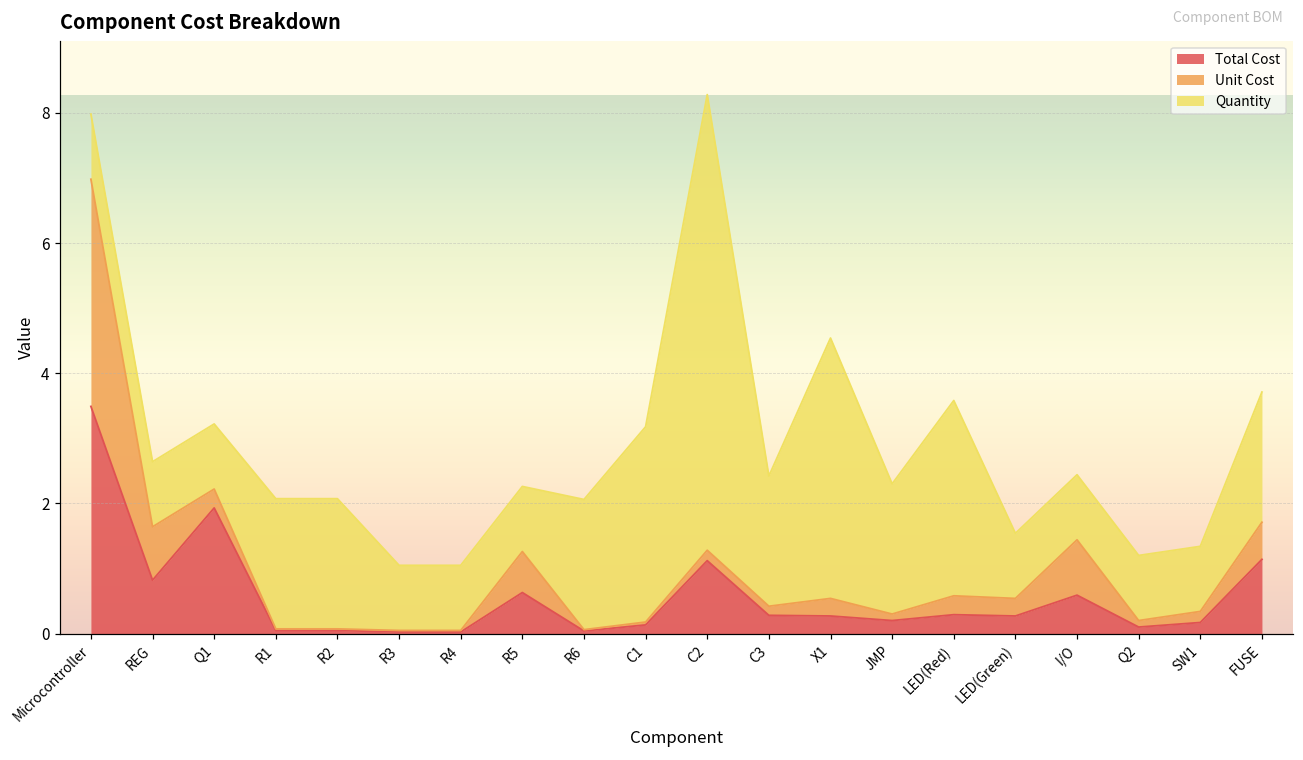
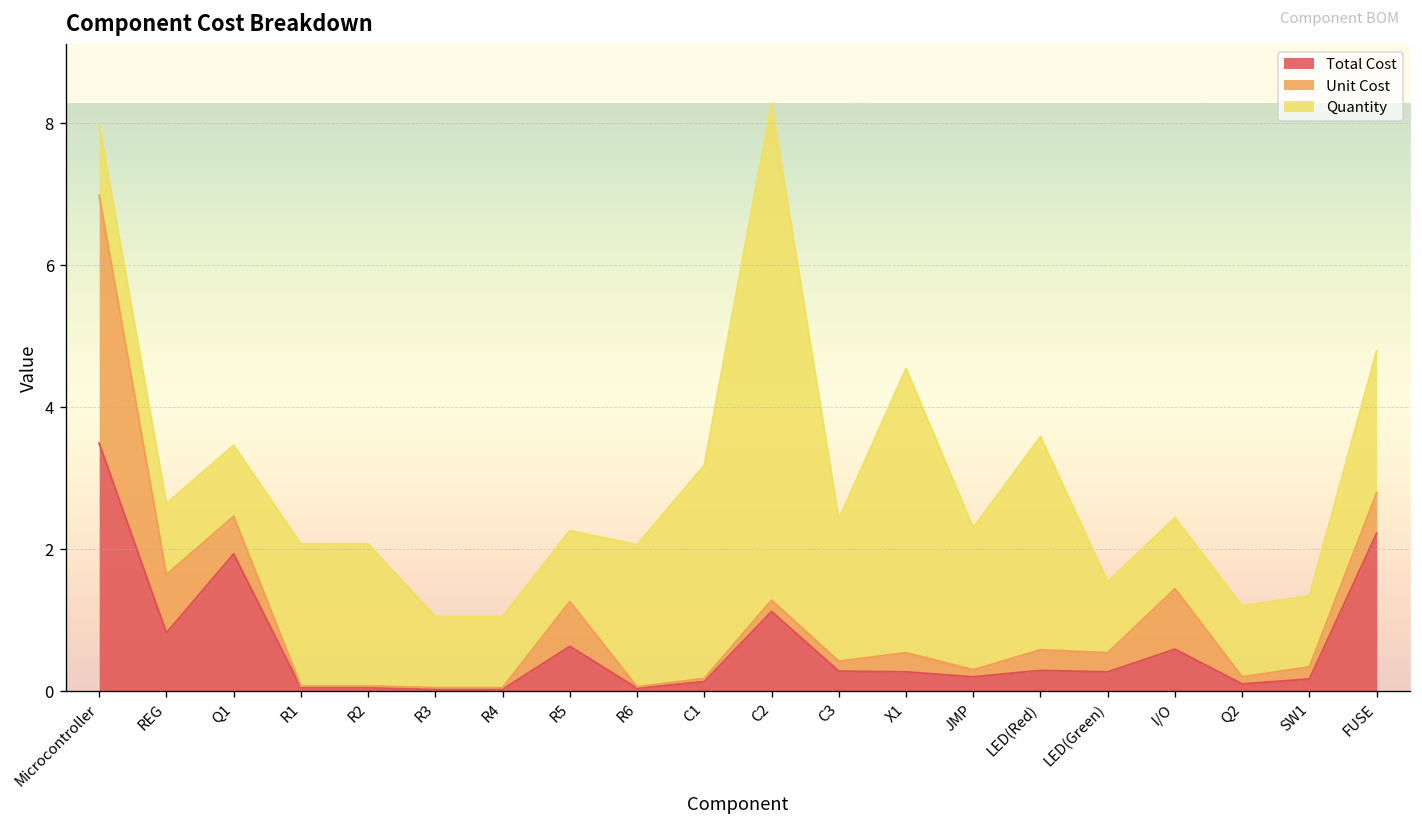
Unit Cost, Q1: 0.3 -> 0.5
Total Cost, FUSE: 1.1 -> 2.2
